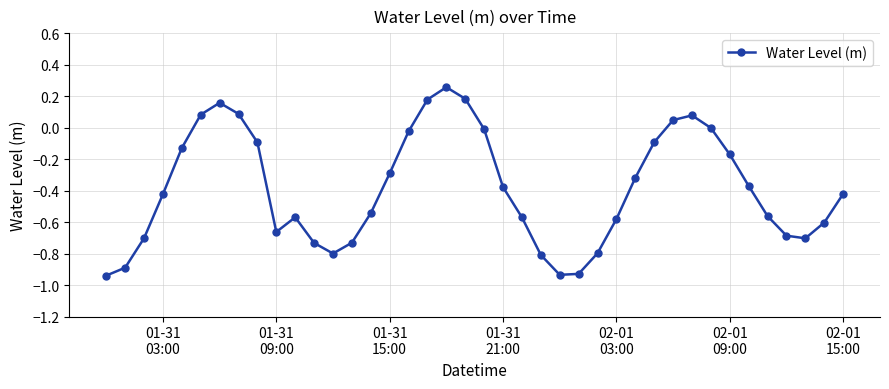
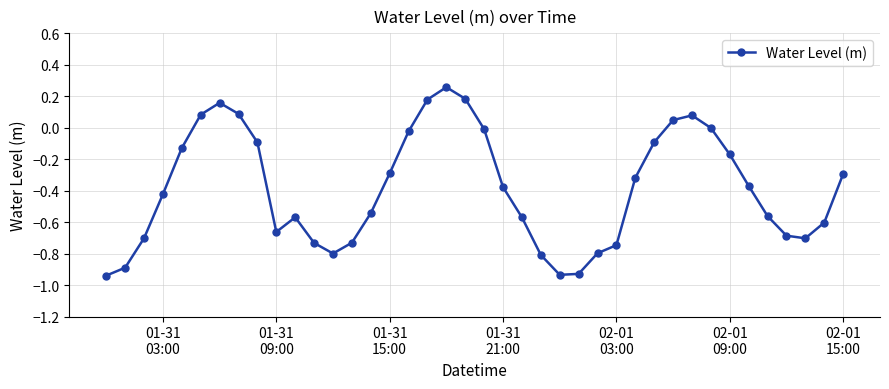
02-01 03:00: -0.58 -> -0.75
02-01 15:00: -0.42 -> -0.30
